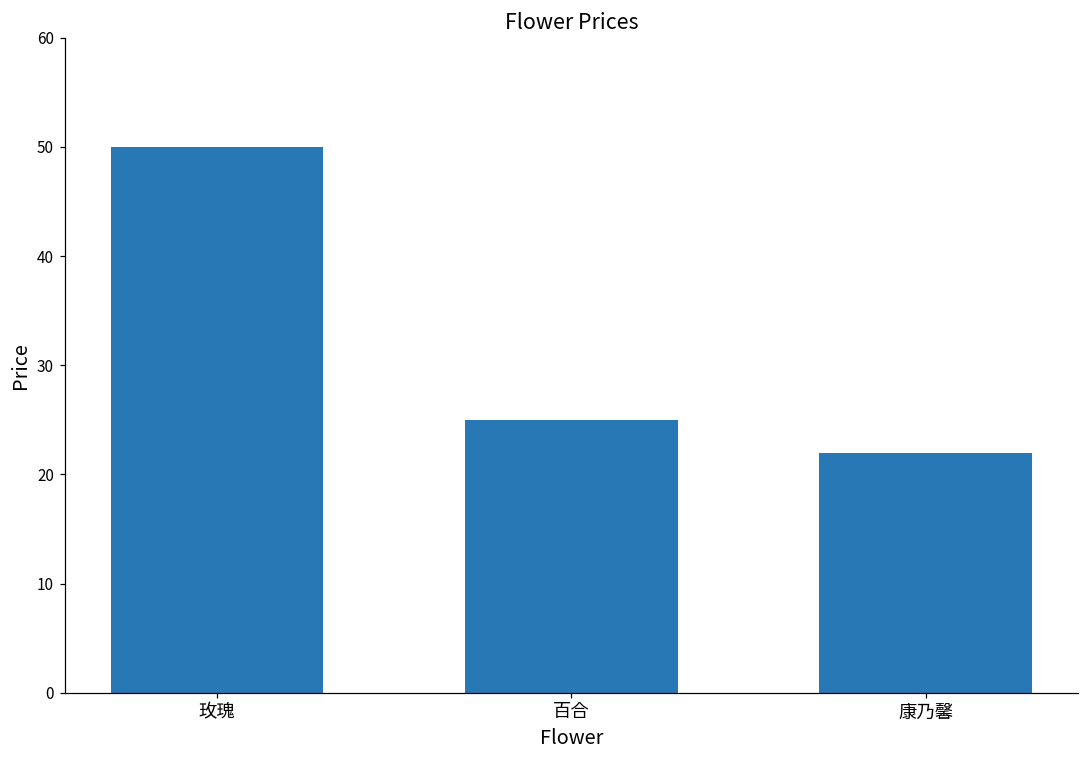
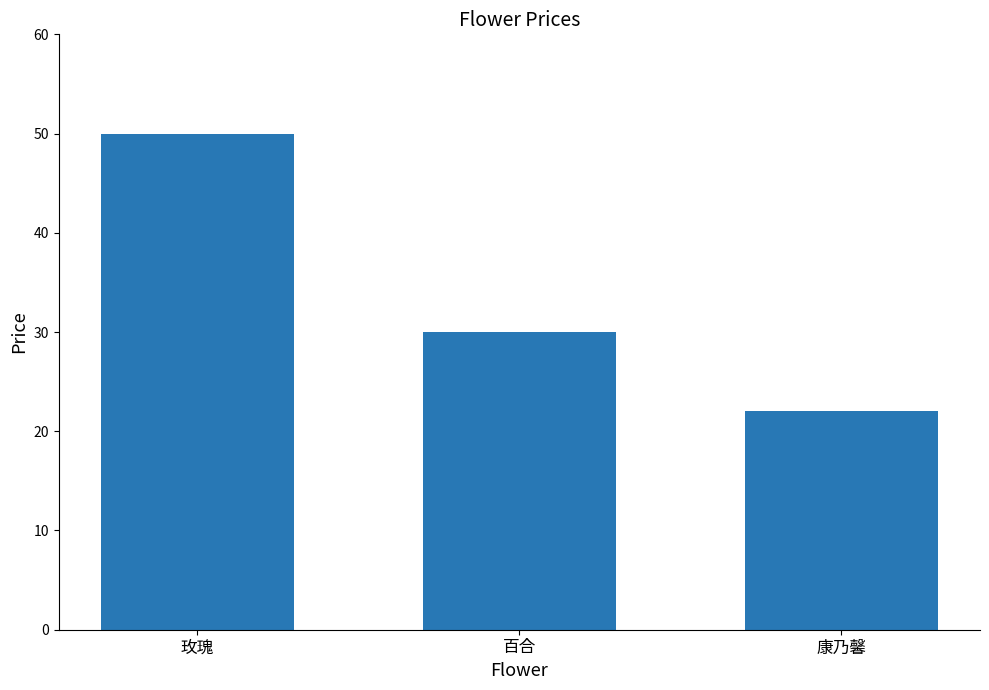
百合: 25 -> 30
